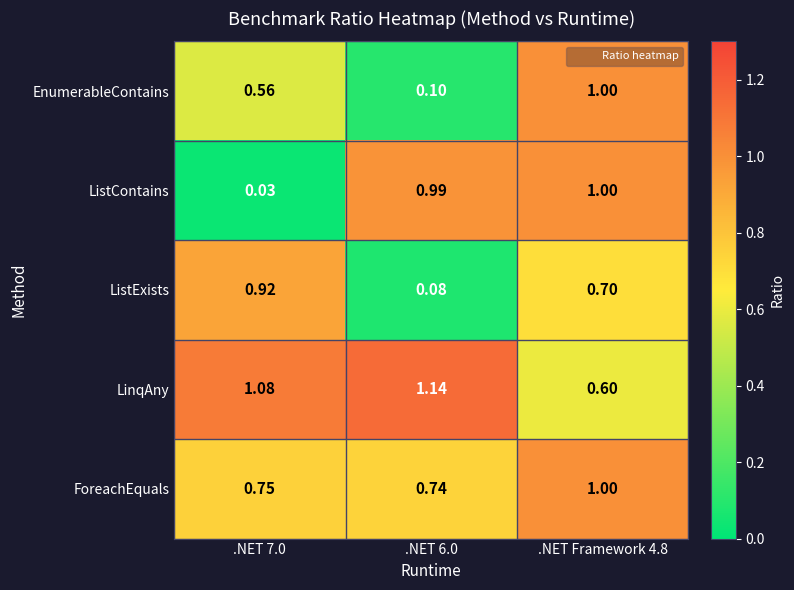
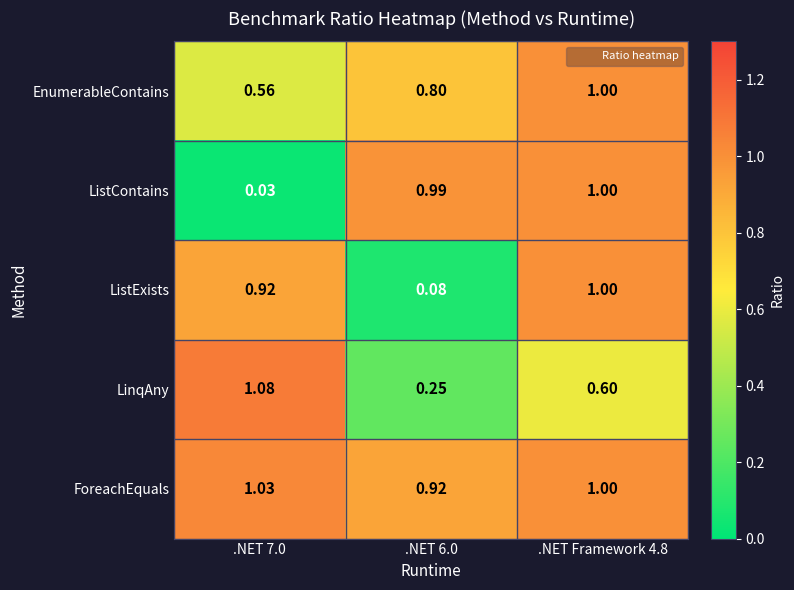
EnumerableContains, .NET 6.0: 0.10 -> 0.80
ListExists, .NET Framework 4.8: 0.70 -> 1.00
LinqAny, .NET 6.0: 1.14 -> 0.25
ForeachEquals, .NET 7.0: 0.75 -> 1.03
ForeachEquals, .NET 6.0: 0.74 -> 0.92
